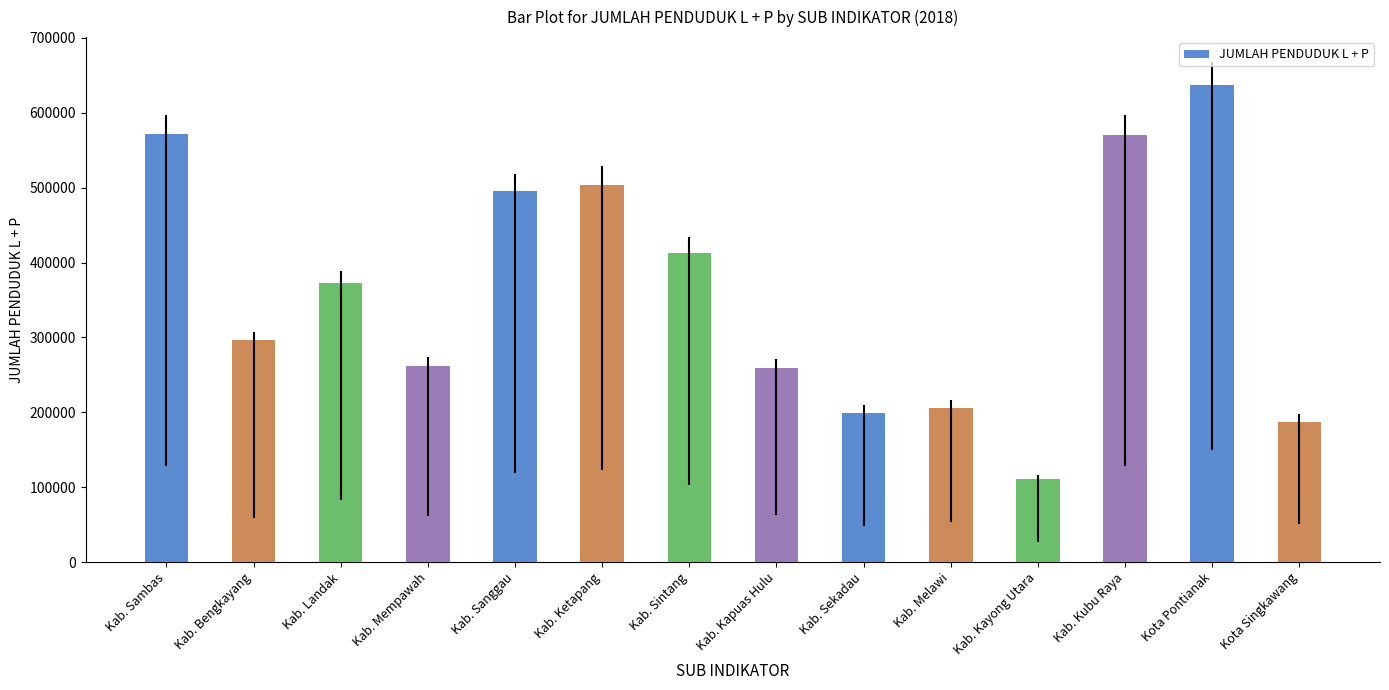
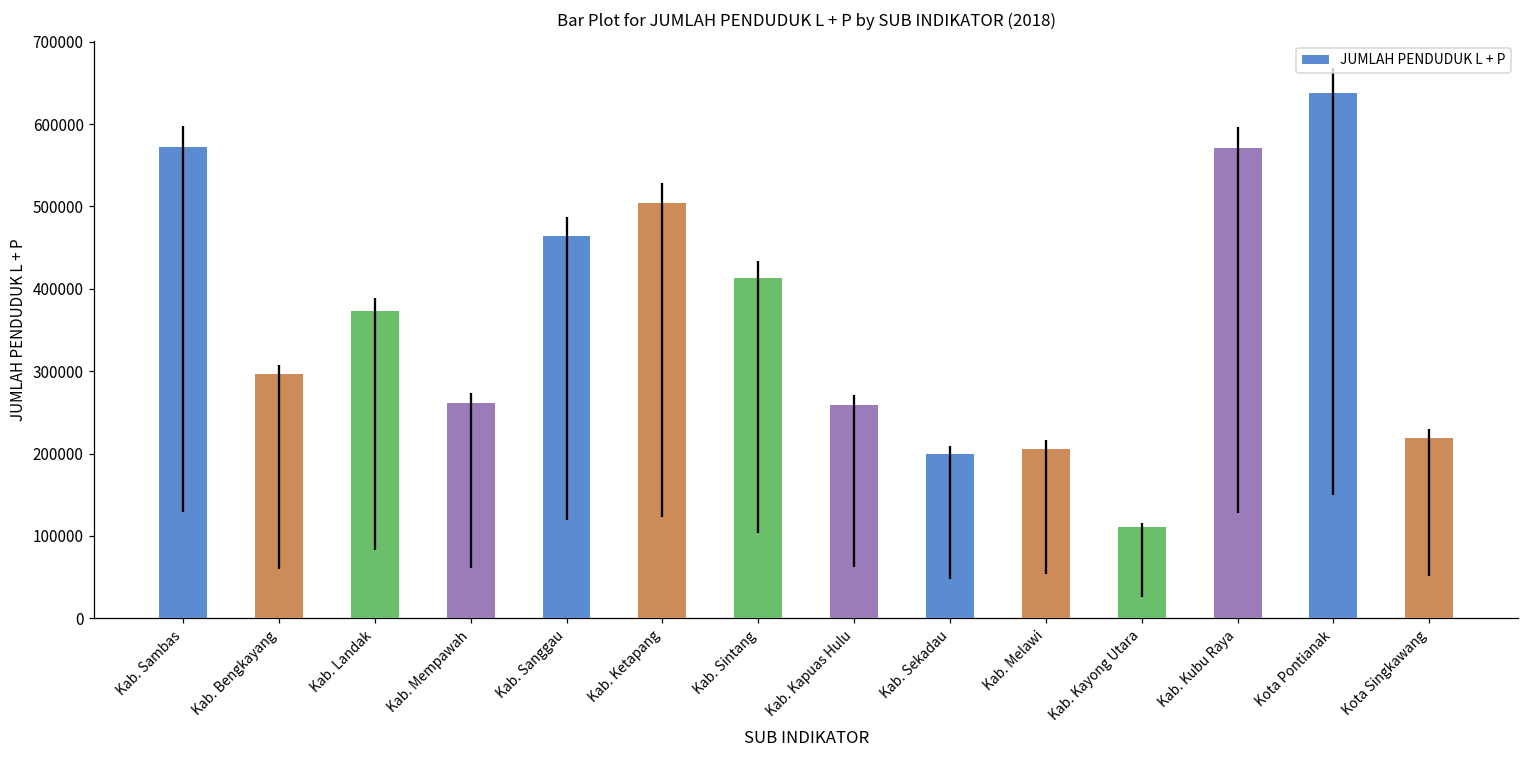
Kab. Sanggau: 490000 -> 460000
Kota Singkawang: 190000 -> 220000
